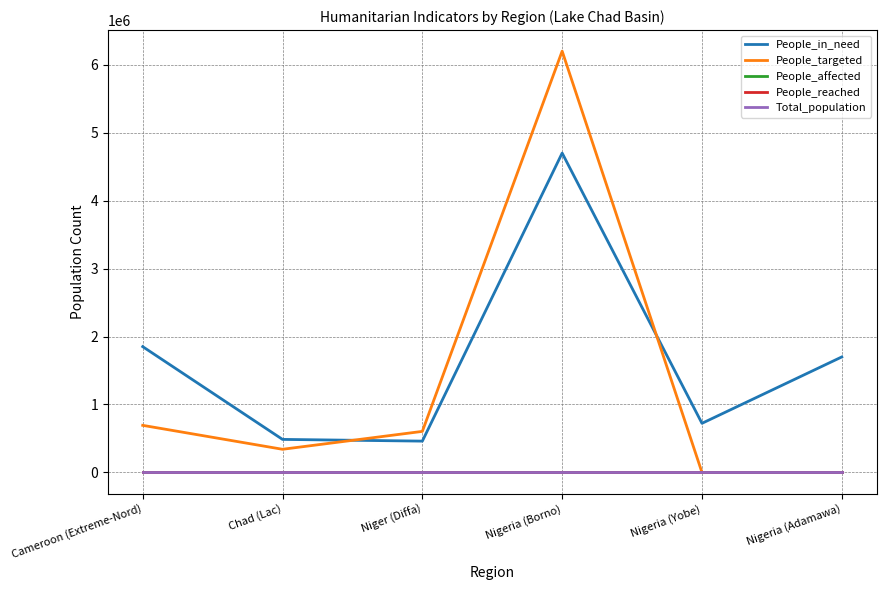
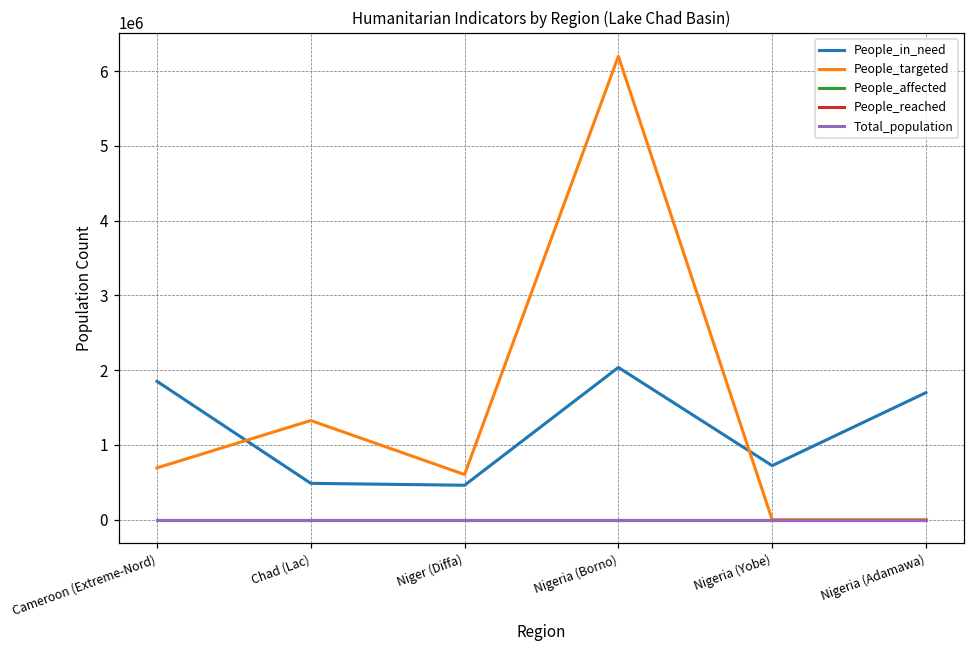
People_targeted, Chad (Lac): 300000 -> 1300000
People_in_need, Nigeria (Borno): 4700000 -> 2000000
